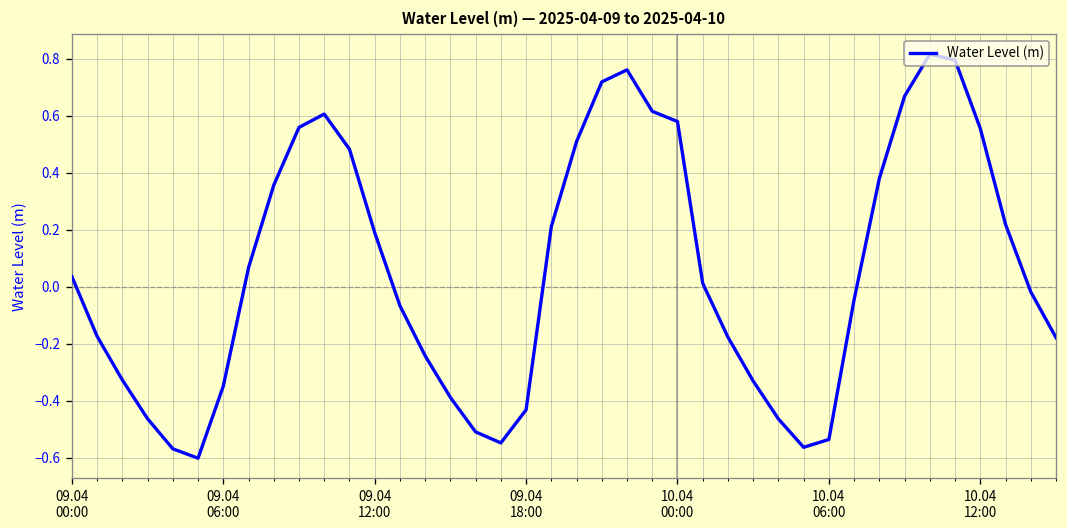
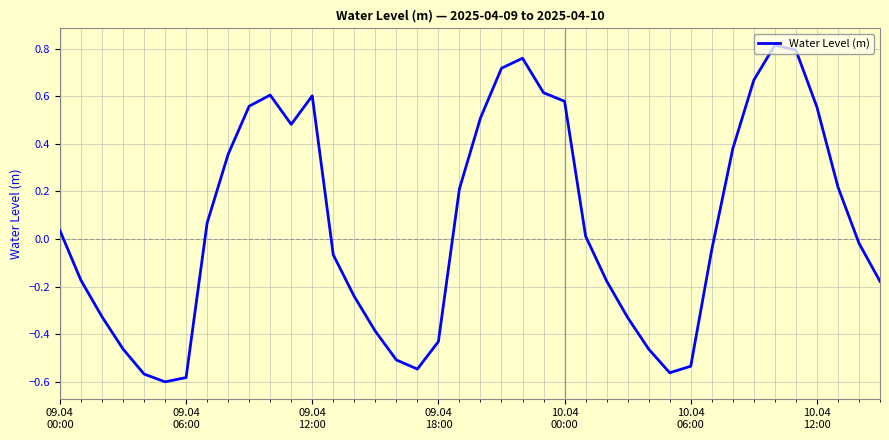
09.04 06:00: -0.35 -> -0.58
09.04 12:00: 0.19 -> 0.60
